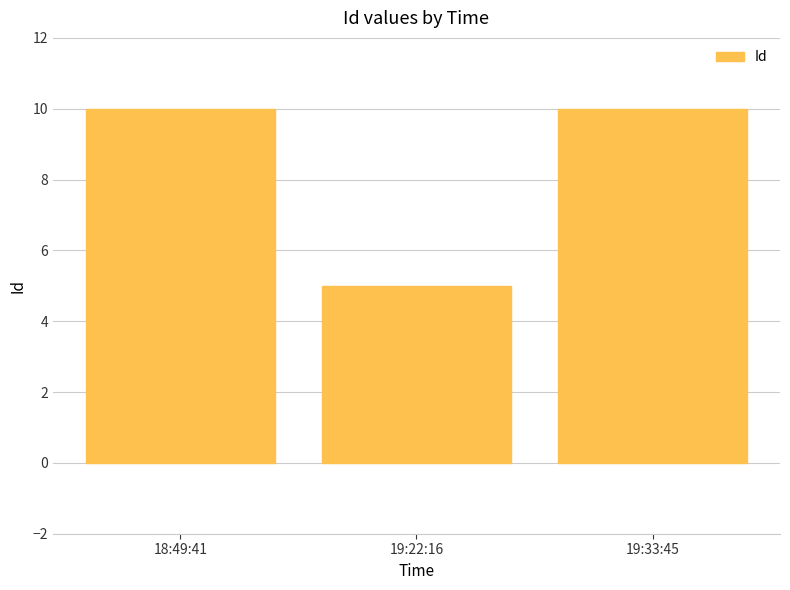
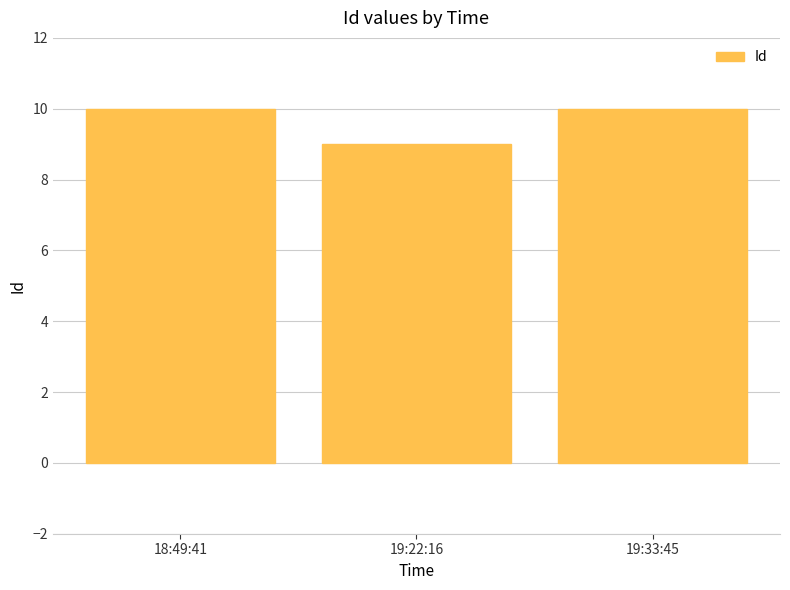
19:22:16: 5 -> 9
